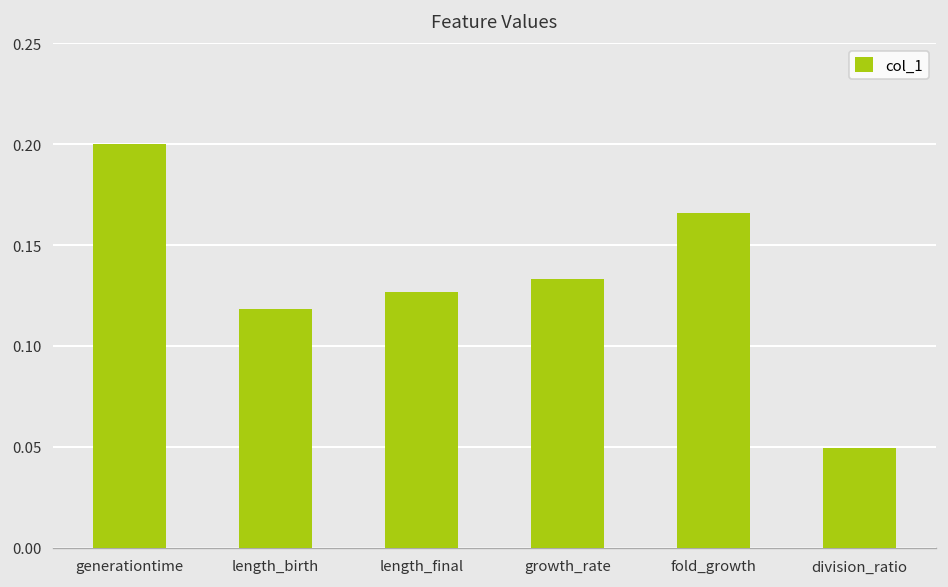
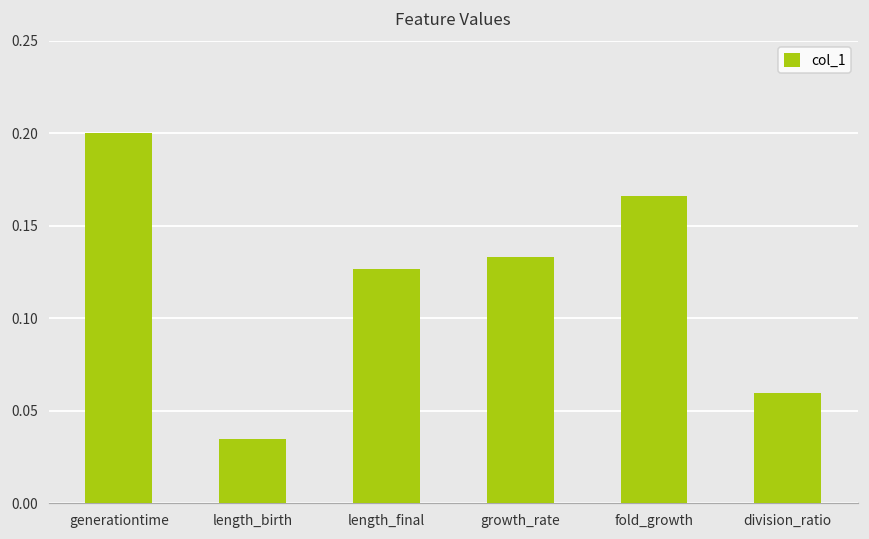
length_birth: 0.118 -> 0.035
division_ratio: 0.049 -> 0.059
